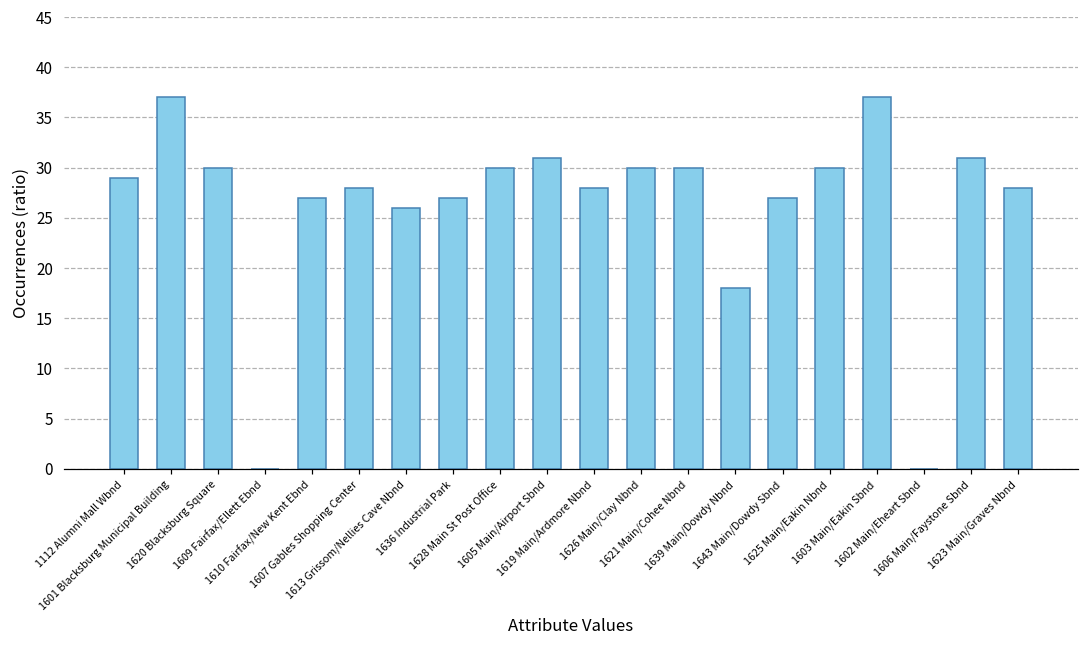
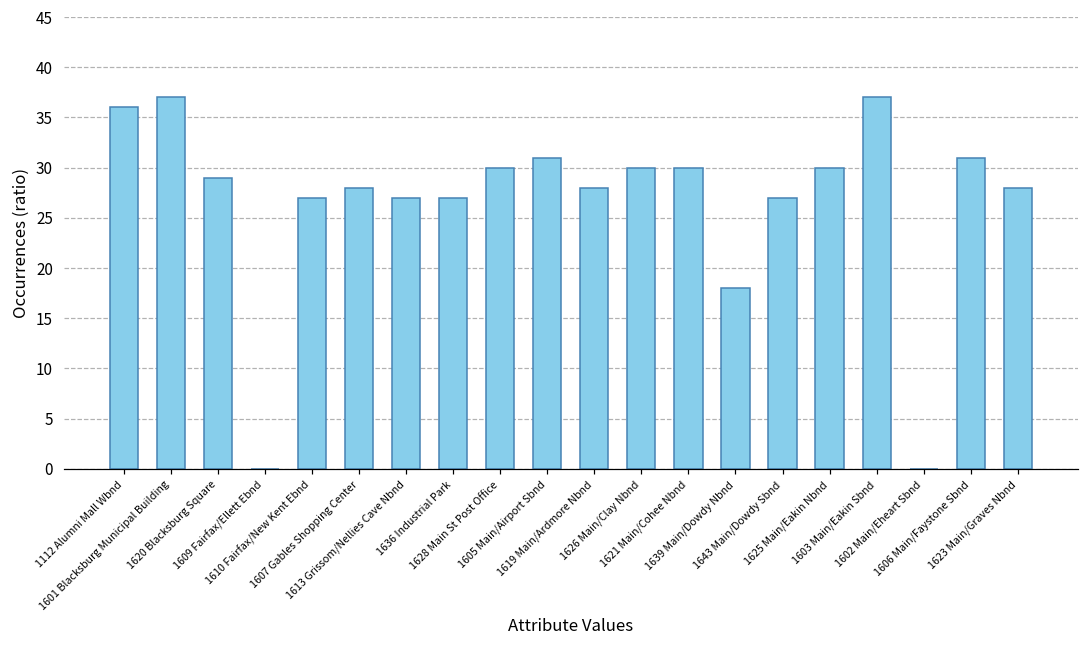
1112 Alumni Mall Wbnd: 29 -> 36
1620 Blacksburg Square: 30 -> 29
1613 Grissom/Nellies Cave Nbnd: 26 -> 27
